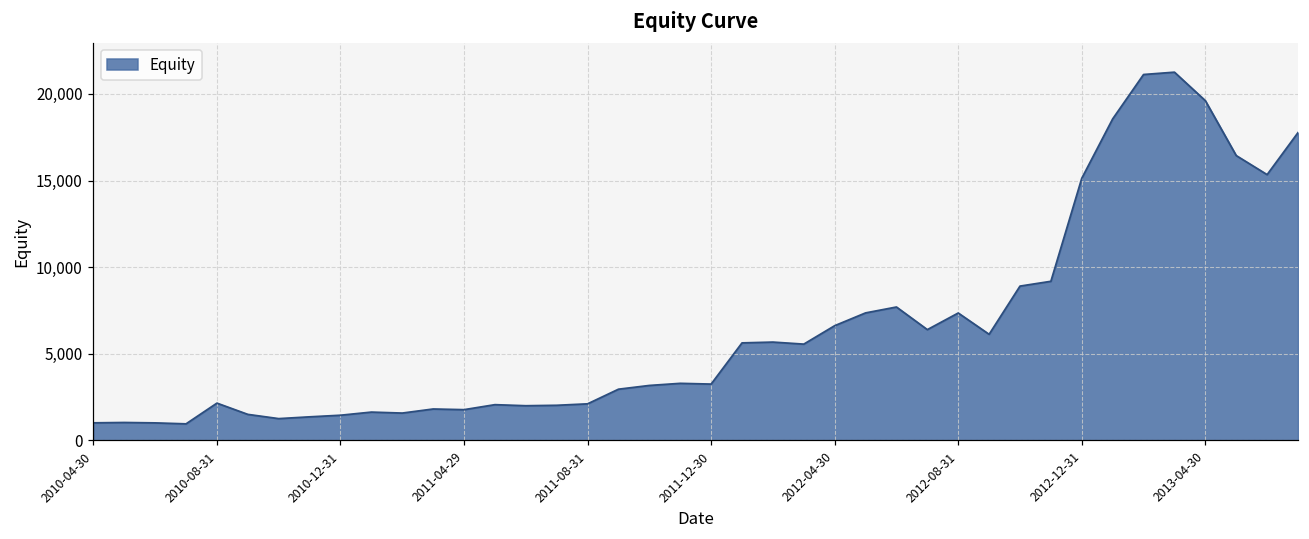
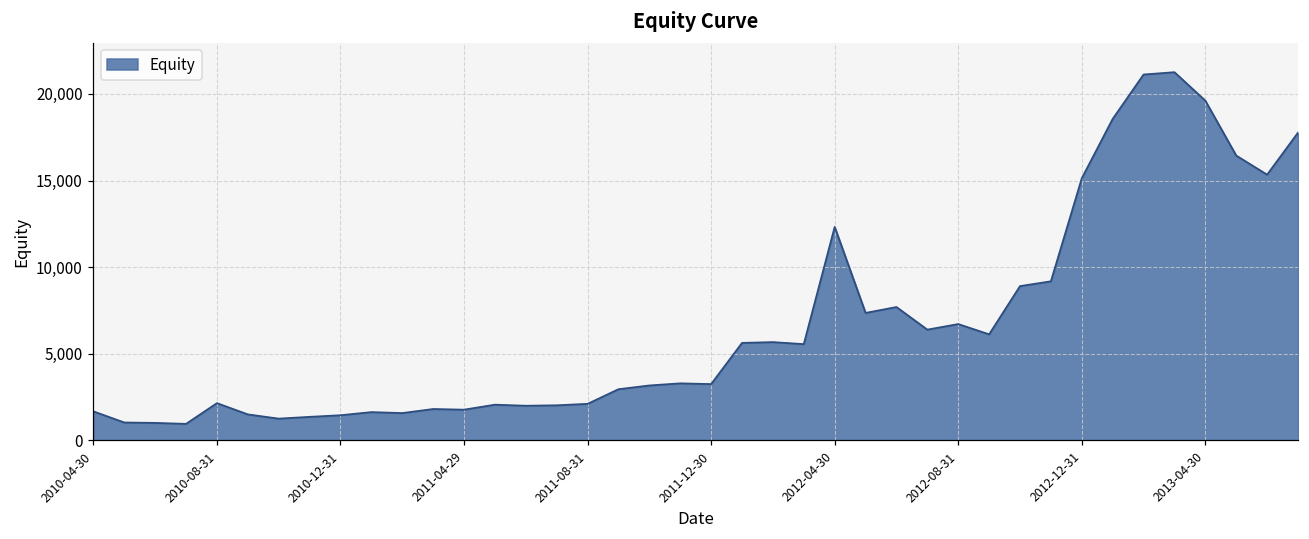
2010-04-30: 1,000 -> 1,700
2012-04-30: 6,600 -> 12,300
2012-08-31: 7,300 -> 6,700
